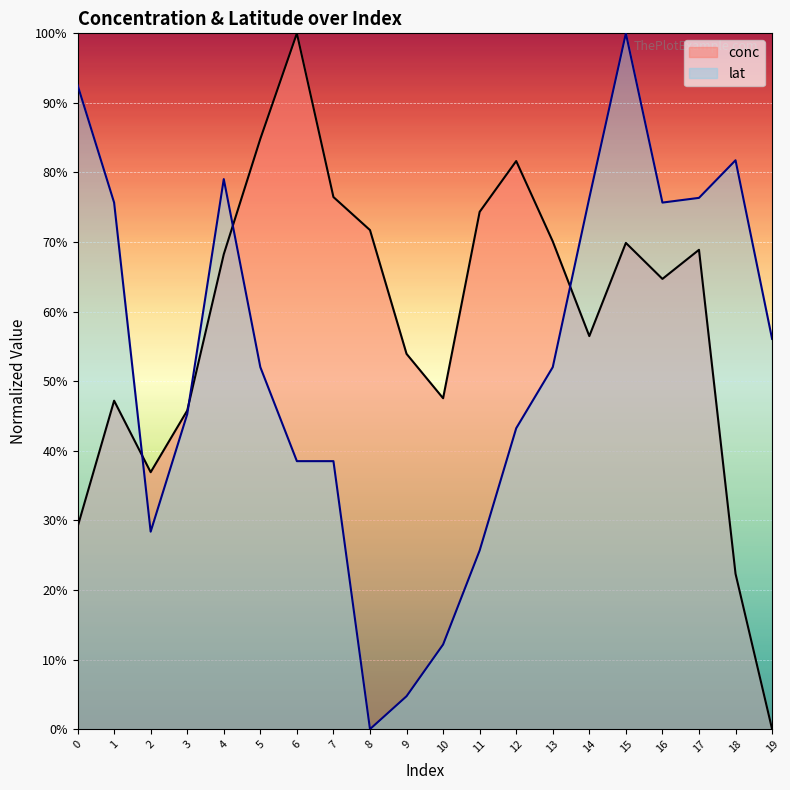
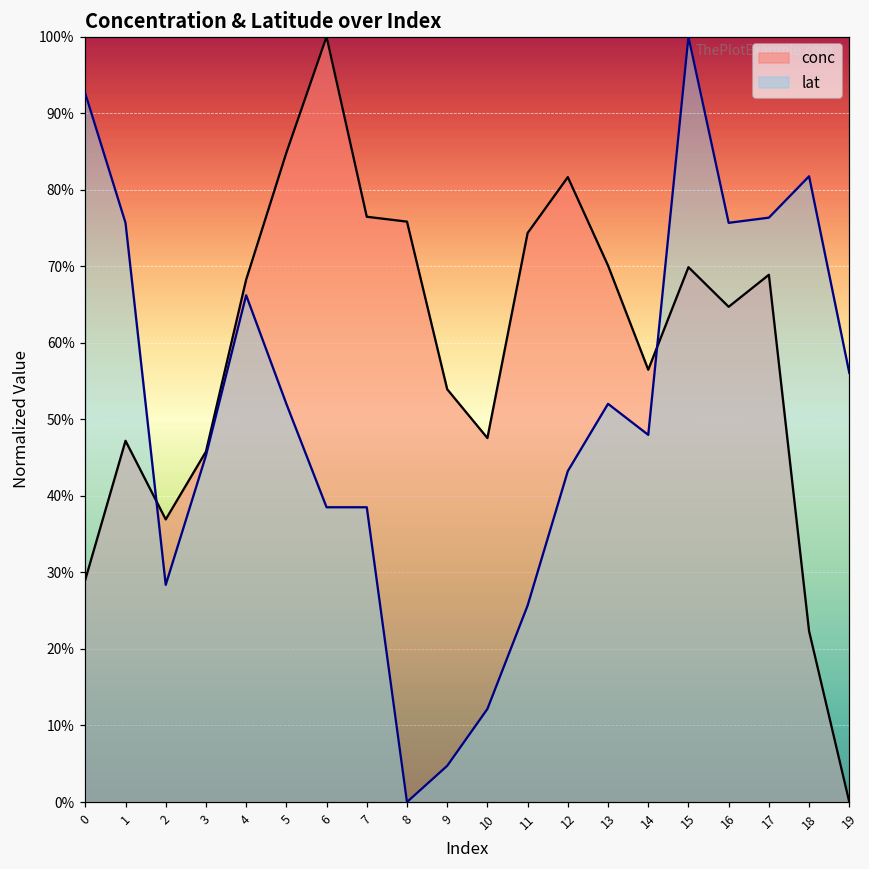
lat, 4: 79% -> 66%
conc, 8: 72% -> 76%
lat, 14: 76% -> 48%
